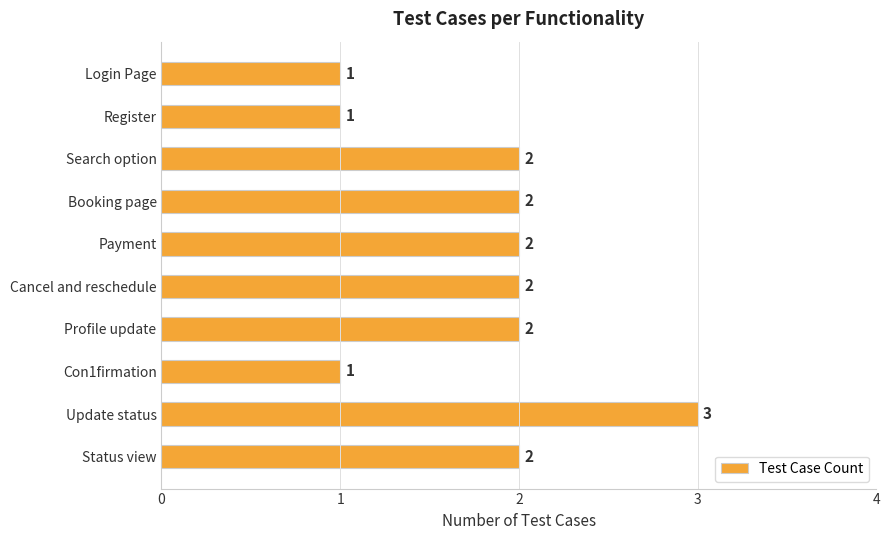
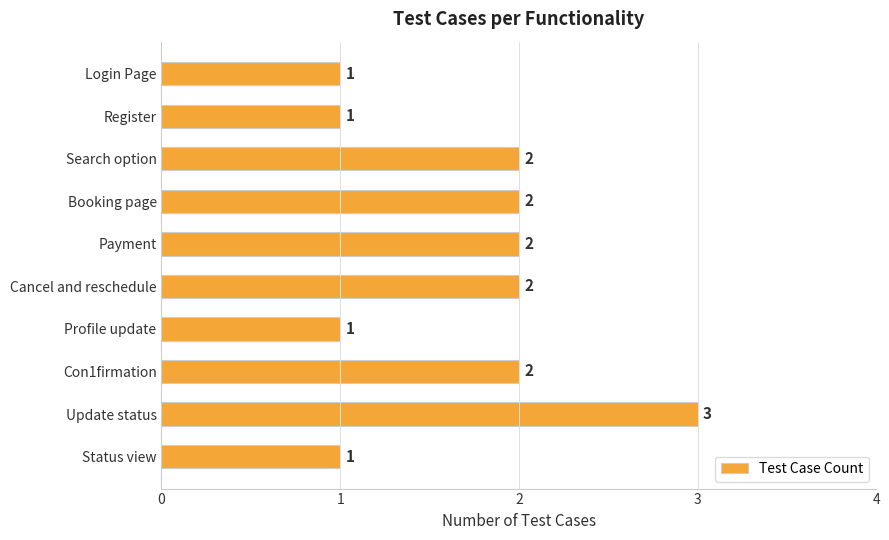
Profile update: 2 -> 1
Con1firmation: 1 -> 2
Status view: 2 -> 1
